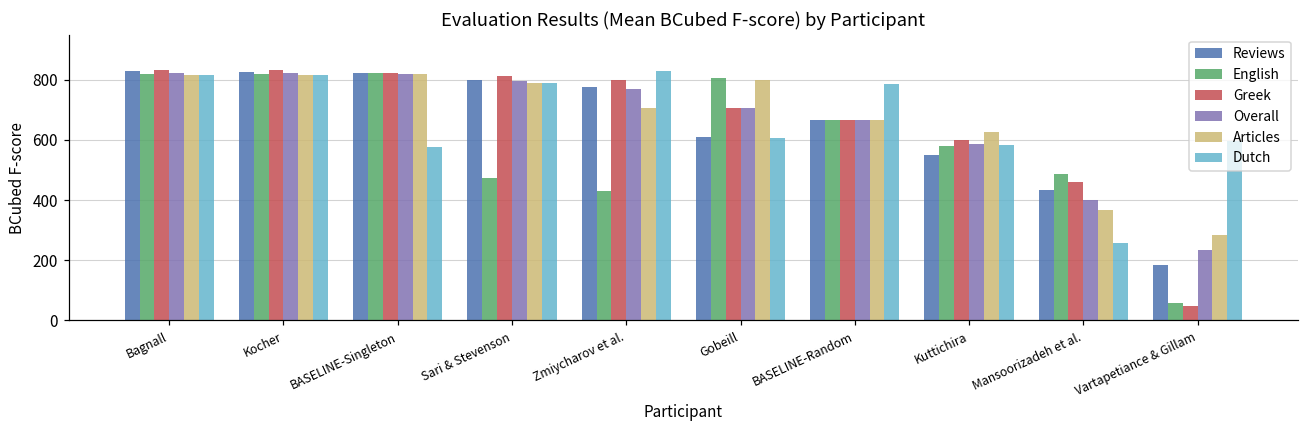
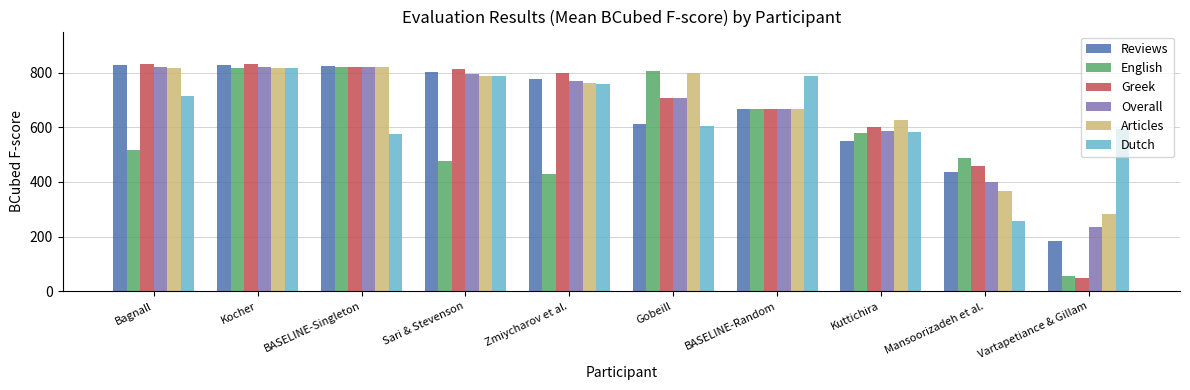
English, Bagnall: 820 -> 520
Dutch, Bagnall: 820 -> 710
Articles, Zmiycharov et al.: 710 -> 760
Dutch, Zmiycharov et al.: 830 -> 760
